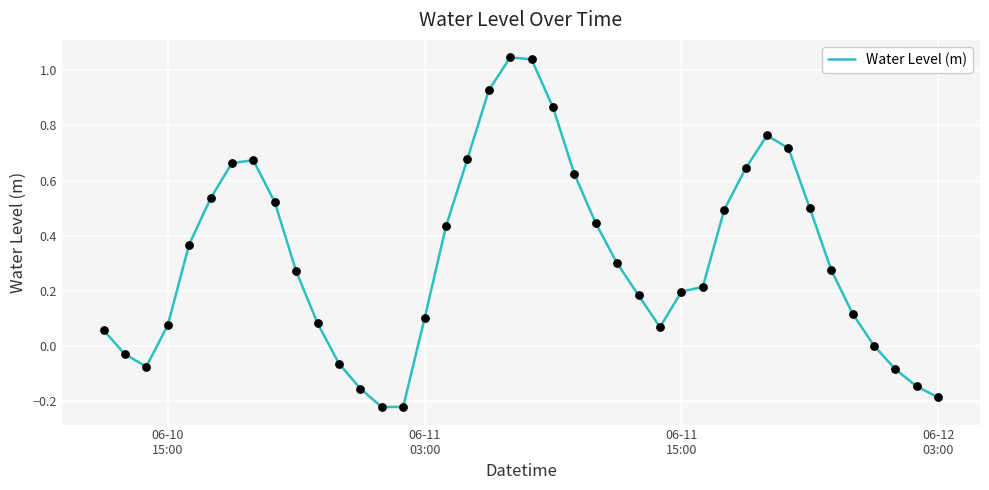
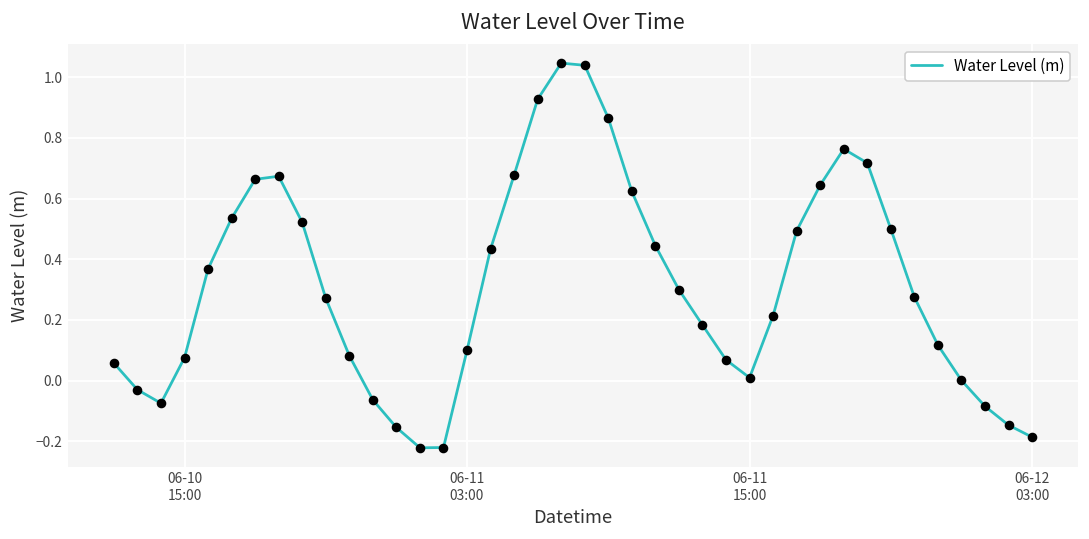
06-11 15:00: 0.20 -> 0.01
